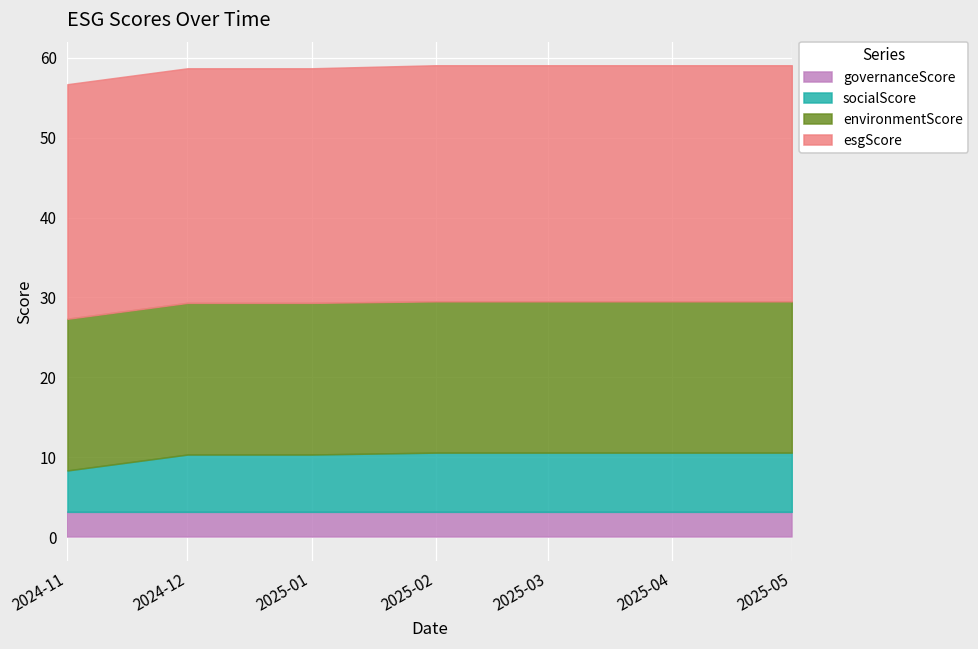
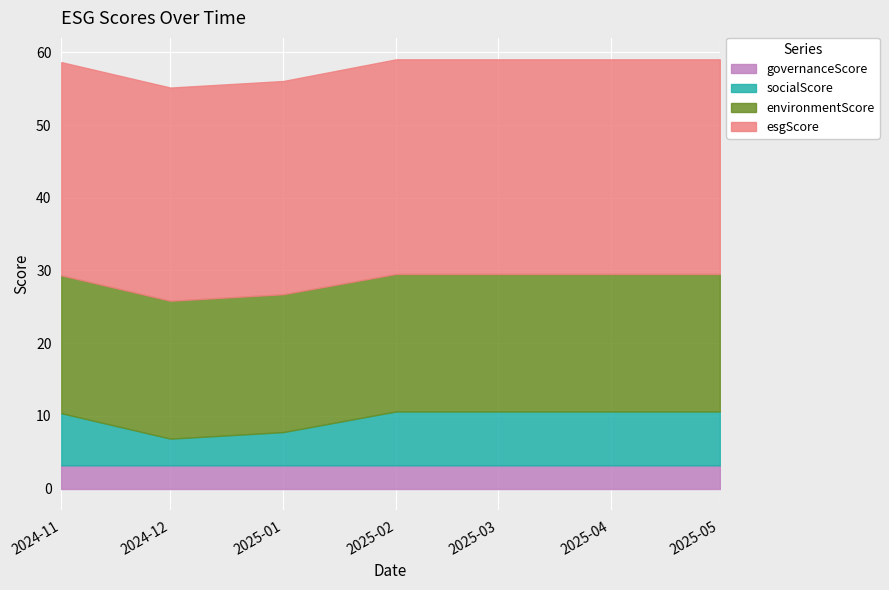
socialScore, 2024-11: 5 -> 7
socialScore, 2024-12: 7 -> 4
socialScore, 2025-01: 7 -> 5
